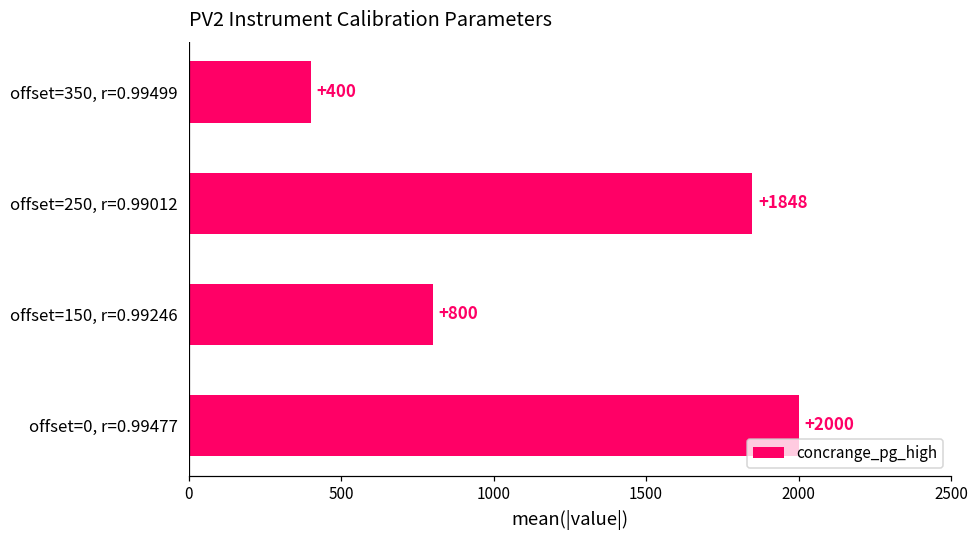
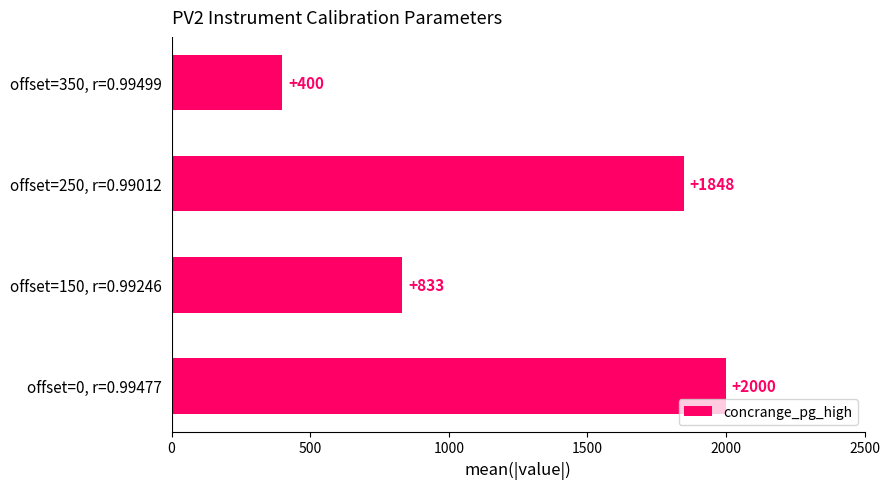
offset=150, r=0.99246: +800 -> +833
